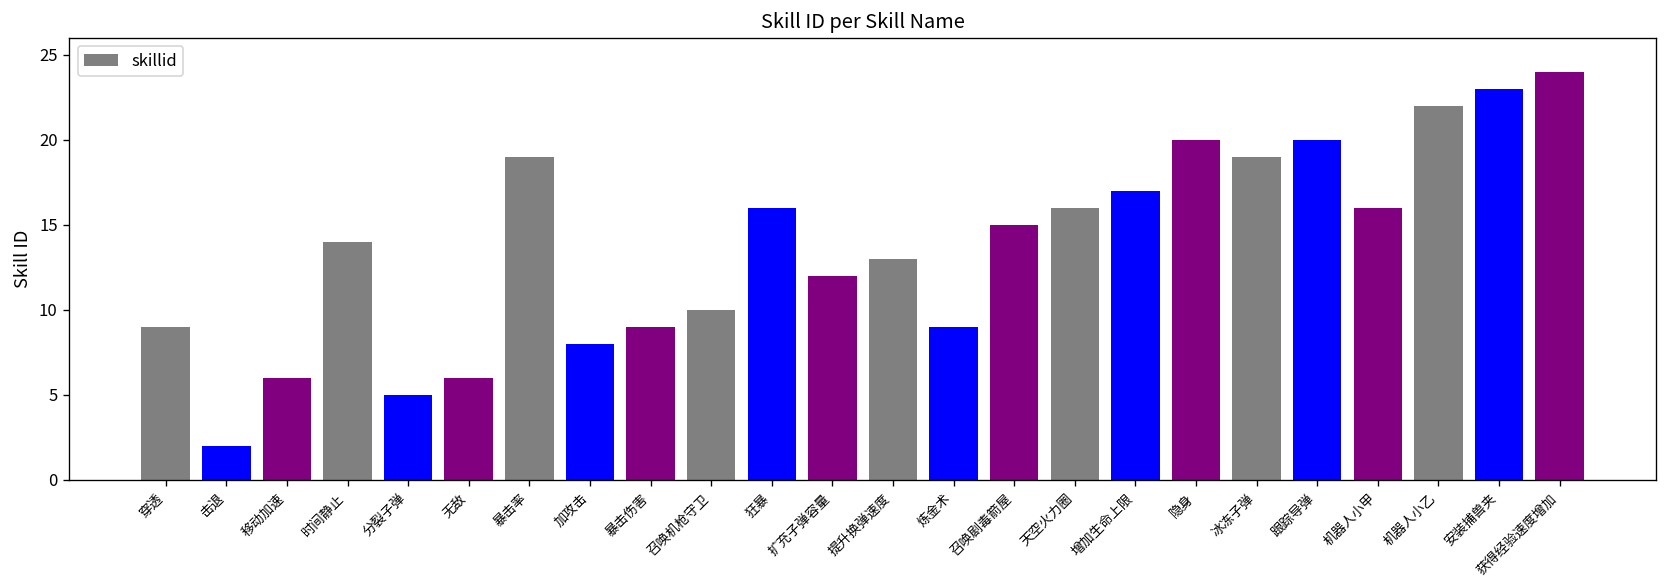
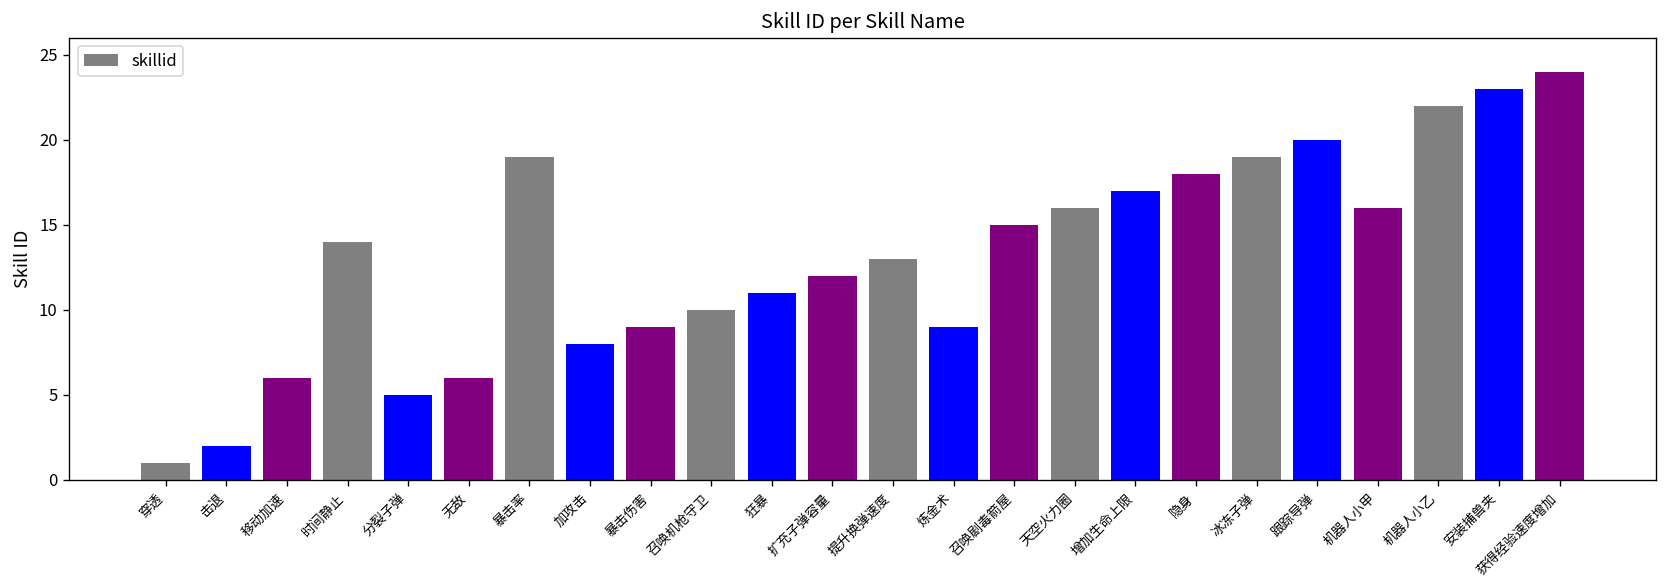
穿透: 9 -> 1
狂暴: 16 -> 11
隐身: 20 -> 18
